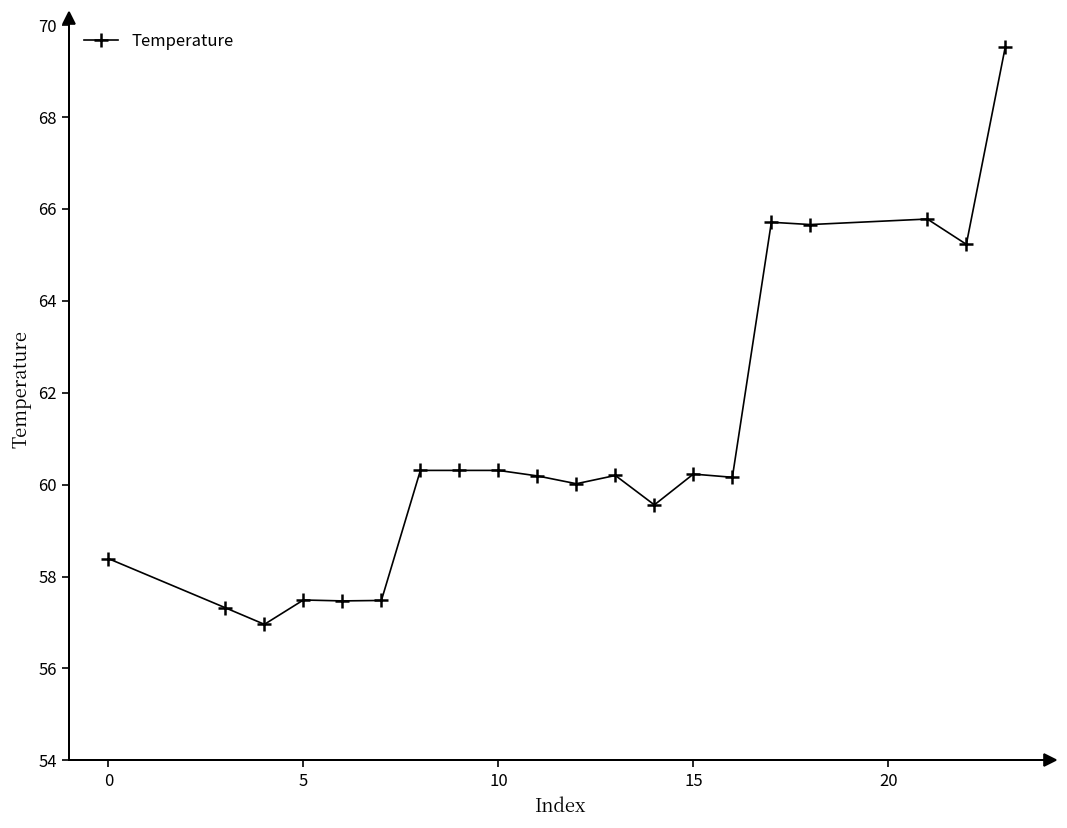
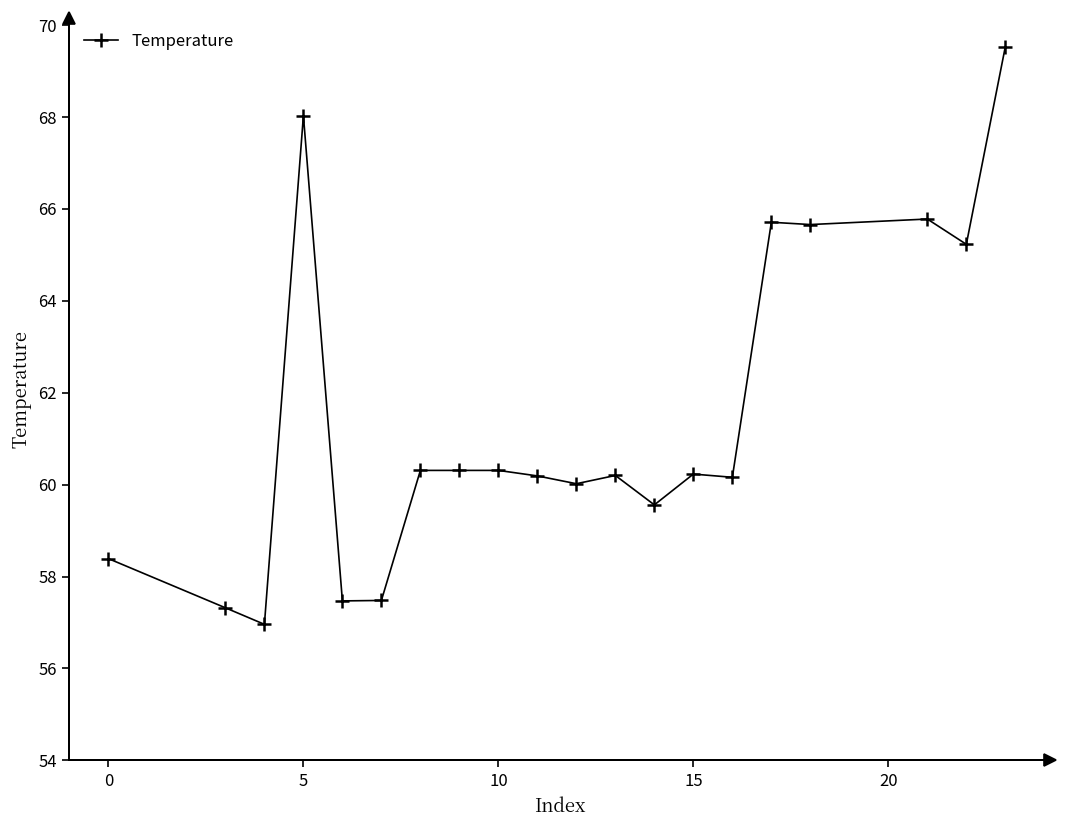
5: 57.5 -> 68.0
